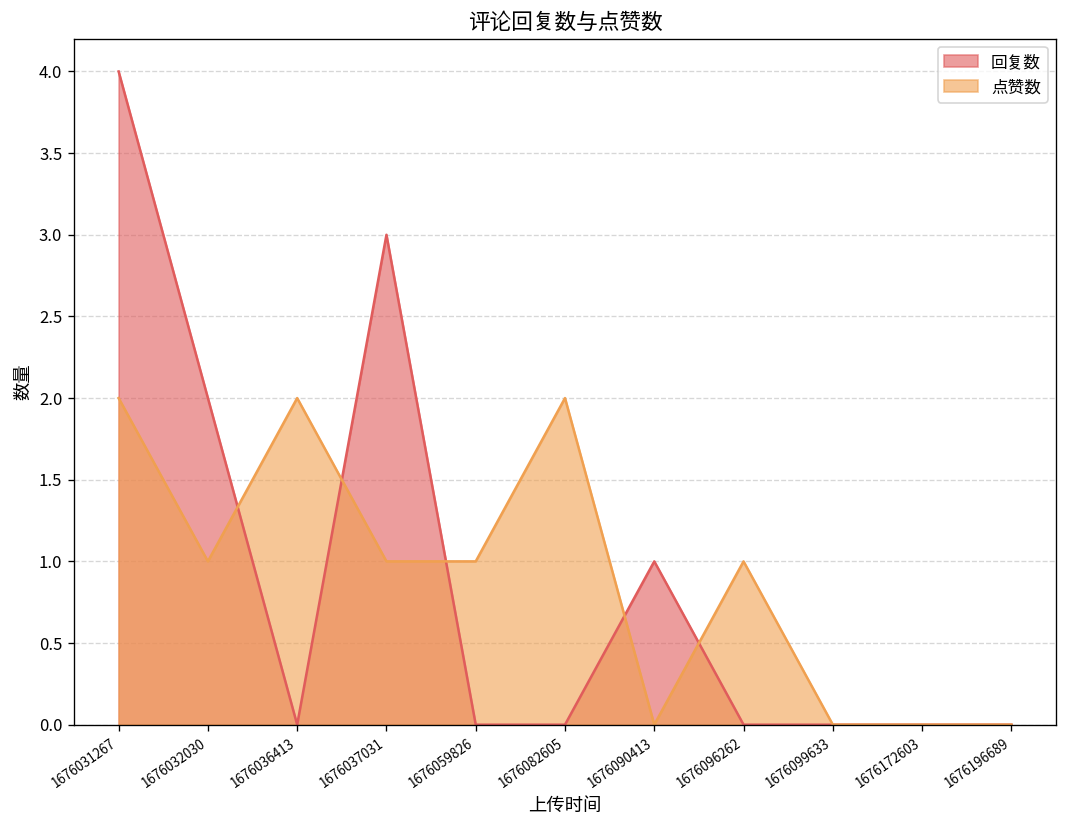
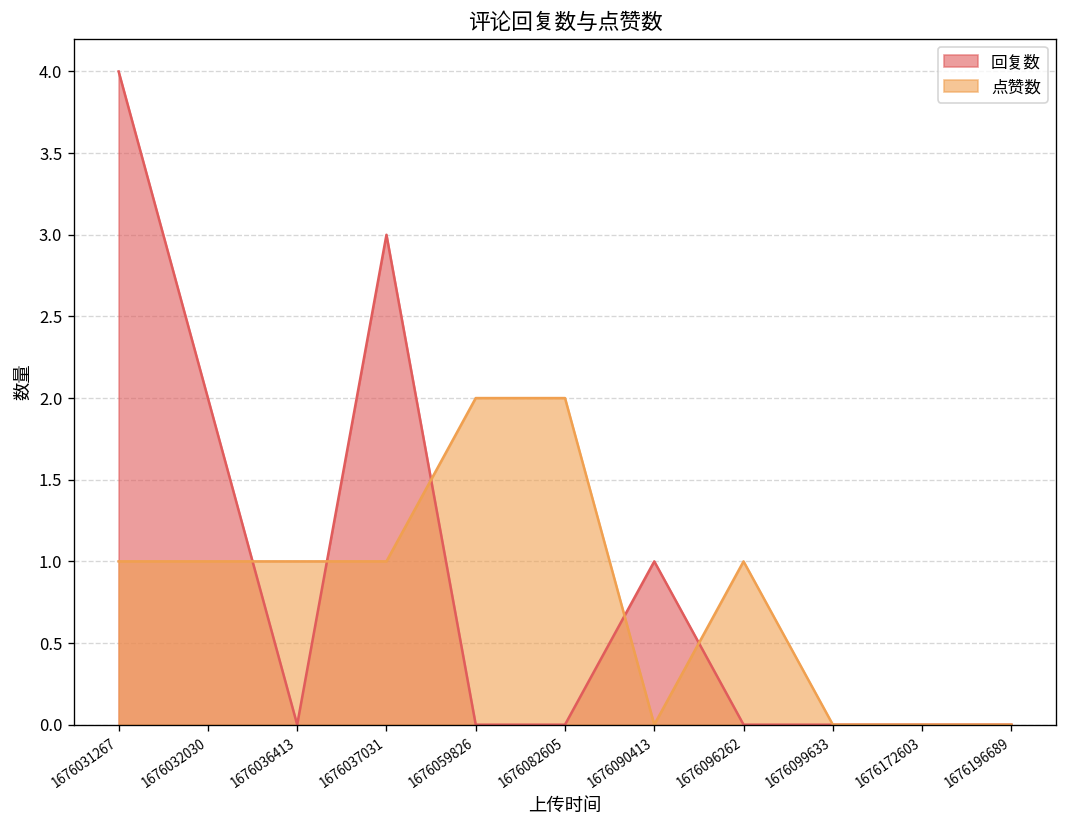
点赞数, 1676031267: 2 -> 1
点赞数, 1676036413: 2 -> 1
点赞数, 1676059826: 1 -> 2
